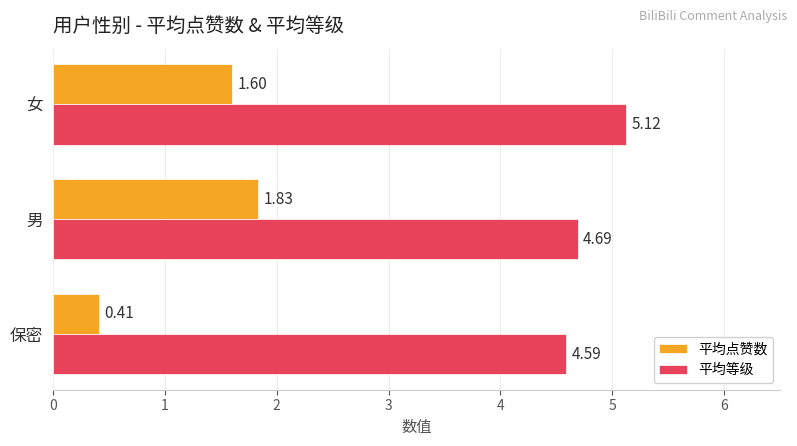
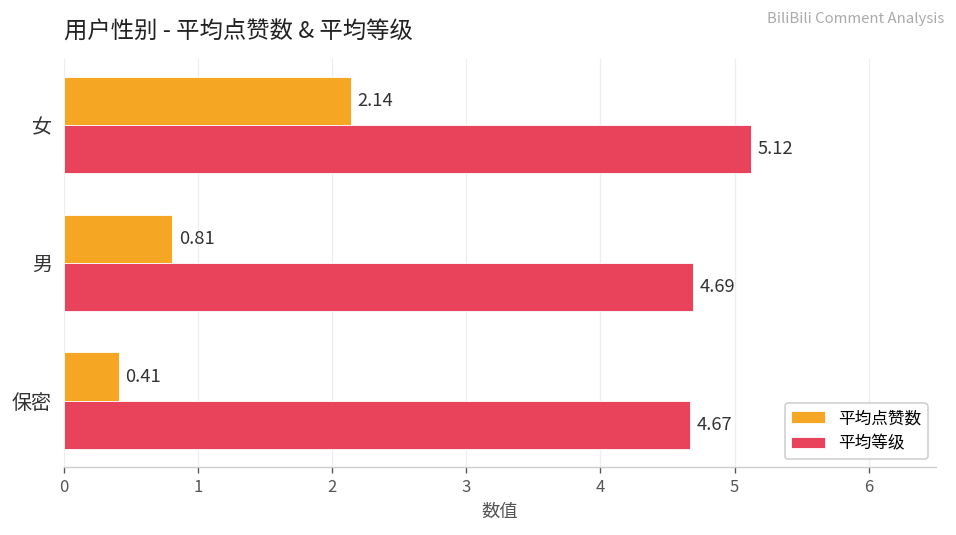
平均点赞数, 女: 1.60 -> 2.14
平均点赞数, 男: 1.83 -> 0.81
平均等级, 保密: 4.59 -> 4.67
